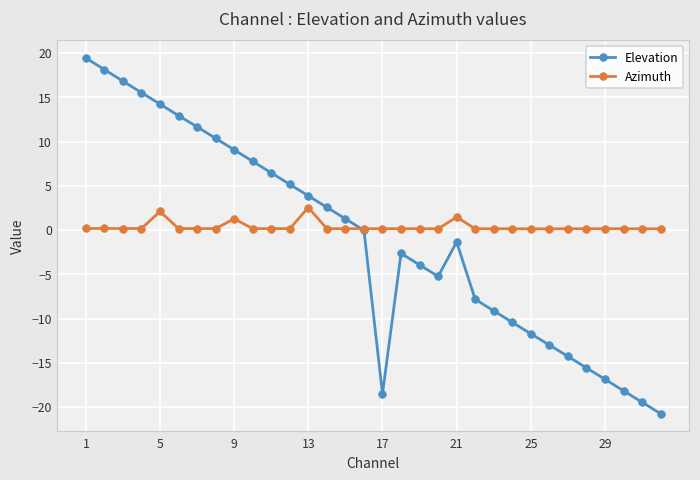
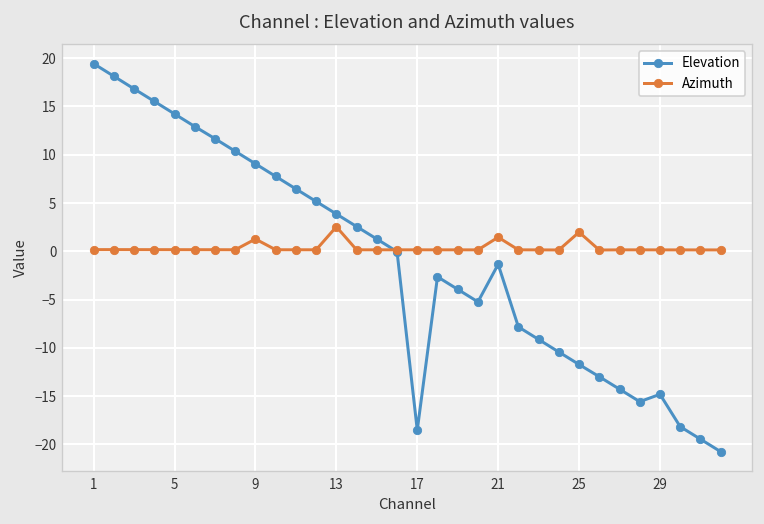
Azimuth, 5: 2 -> 0
Azimuth, 25: 0 -> 2
Elevation, 29: -17 -> -15
